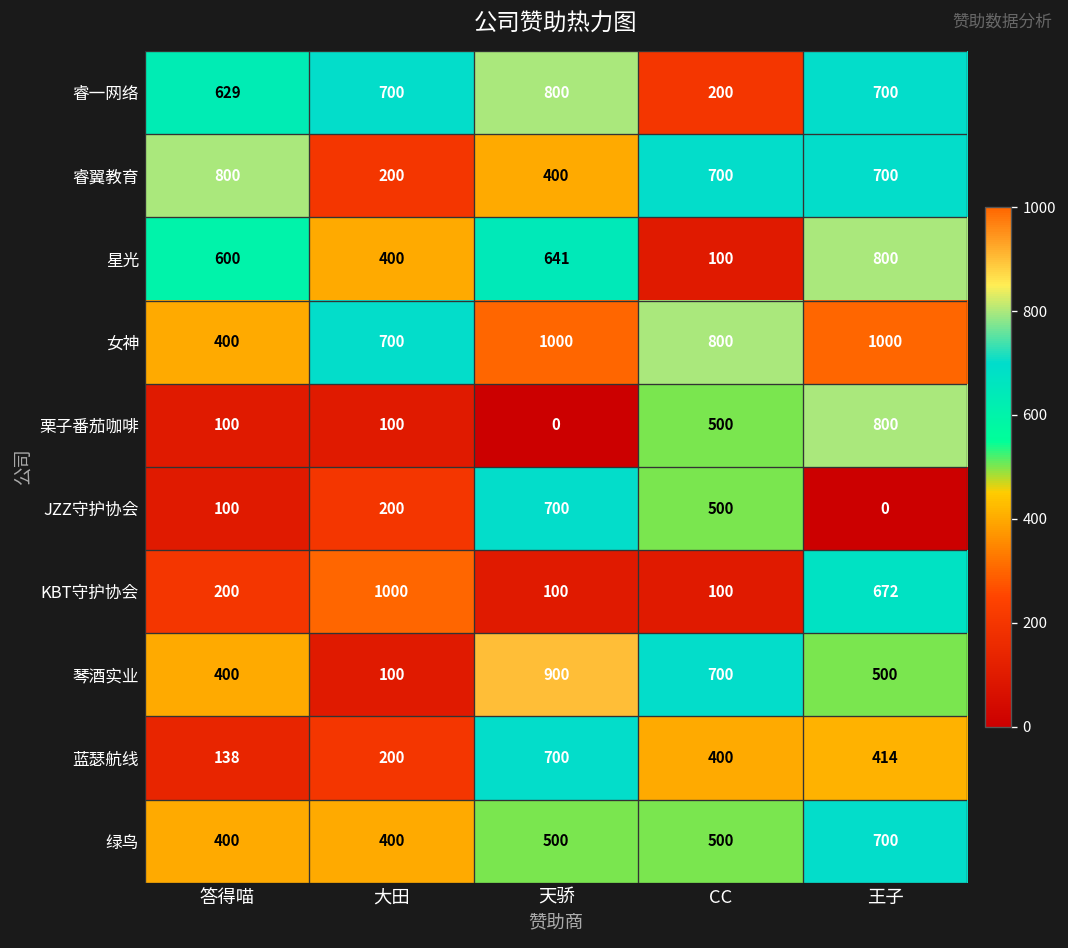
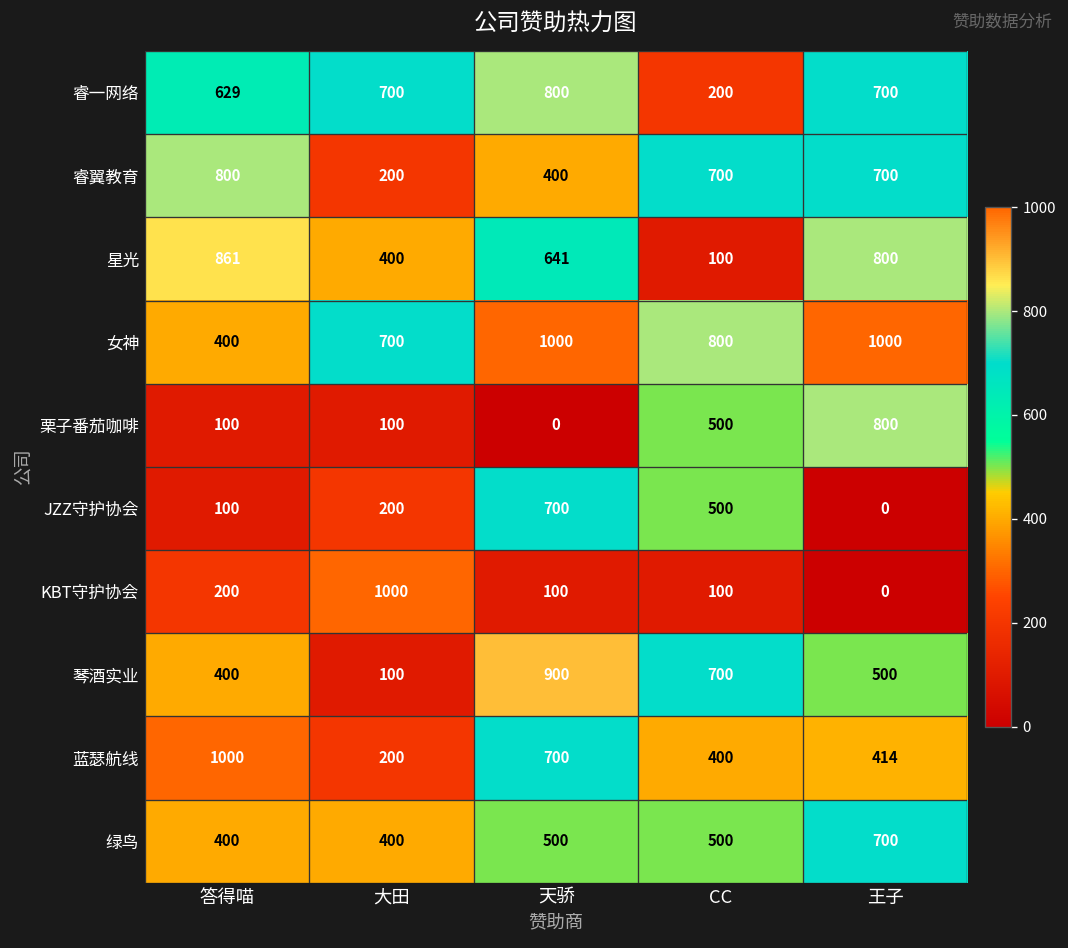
星光, 答得喵: 600 -> 861
KBT守护协会, 王子: 672 -> 0
蓝瑟航线, 答得喵: 138 -> 1000
